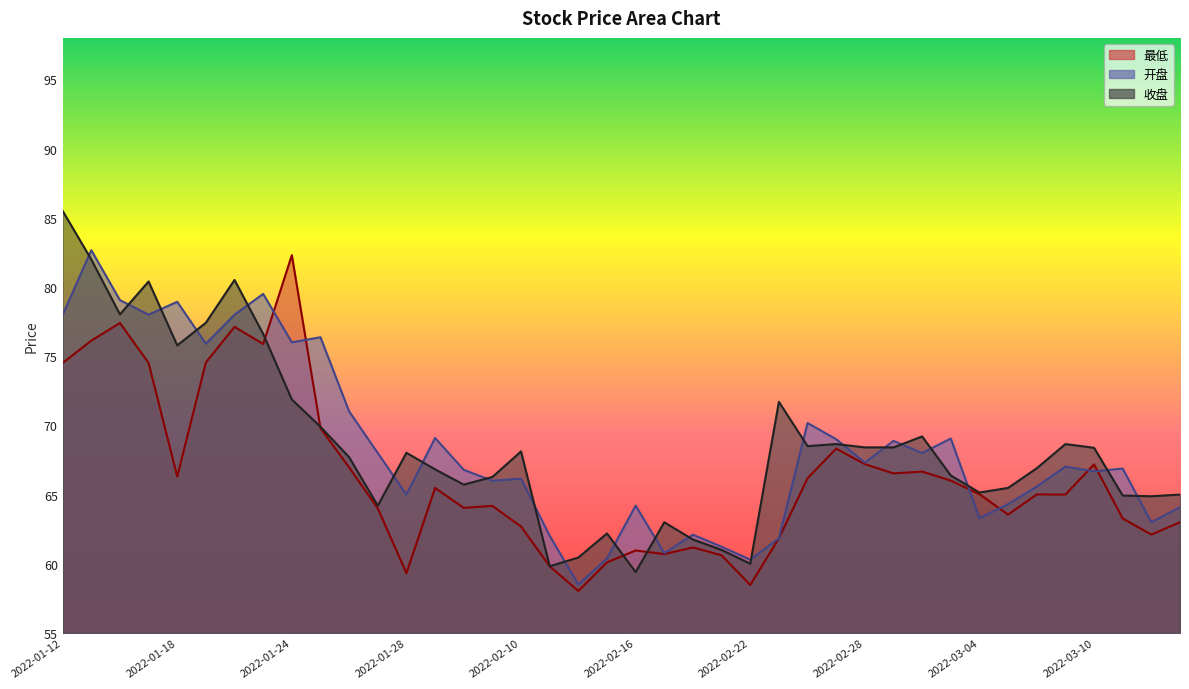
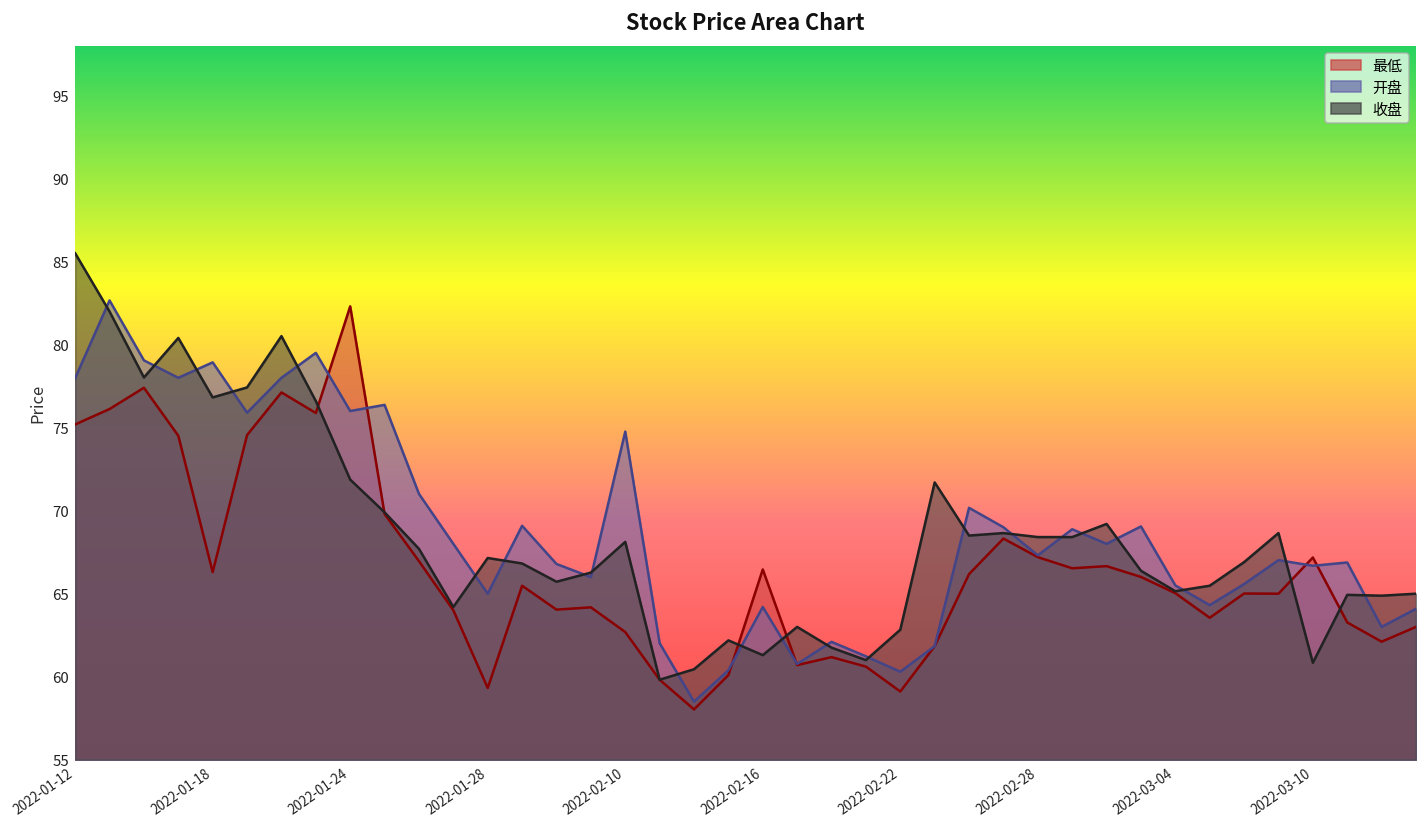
最低, 2022-01-12: 74.5 -> 75.2
收盘, 2022-01-18: 75.8 -> 76.8
收盘, 2022-01-28: 68.0 -> 67.2
开盘, 2022-02-10: 66.2 -> 74.8
最低, 2022-02-16: 61.0 -> 66.5
收盘, 2022-02-16: 59.4 -> 61.3
最低, 2022-02-22: 58.5 -> 59.1
收盘, 2022-02-22: 60.0 -> 62.8
开盘, 2022-03-04: 63.3 -> 65.5
收盘, 2022-03-10: 68.4 -> 60.8
